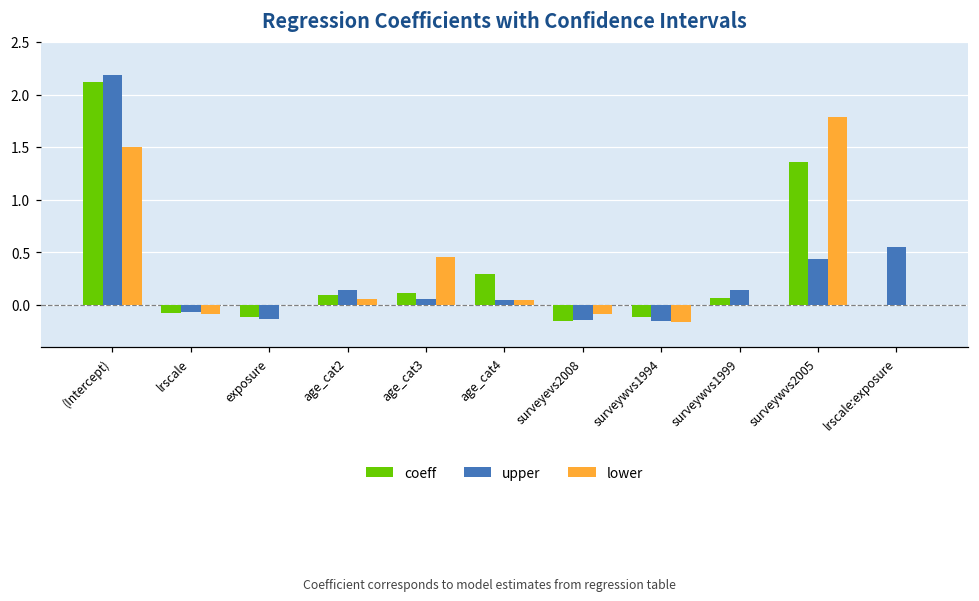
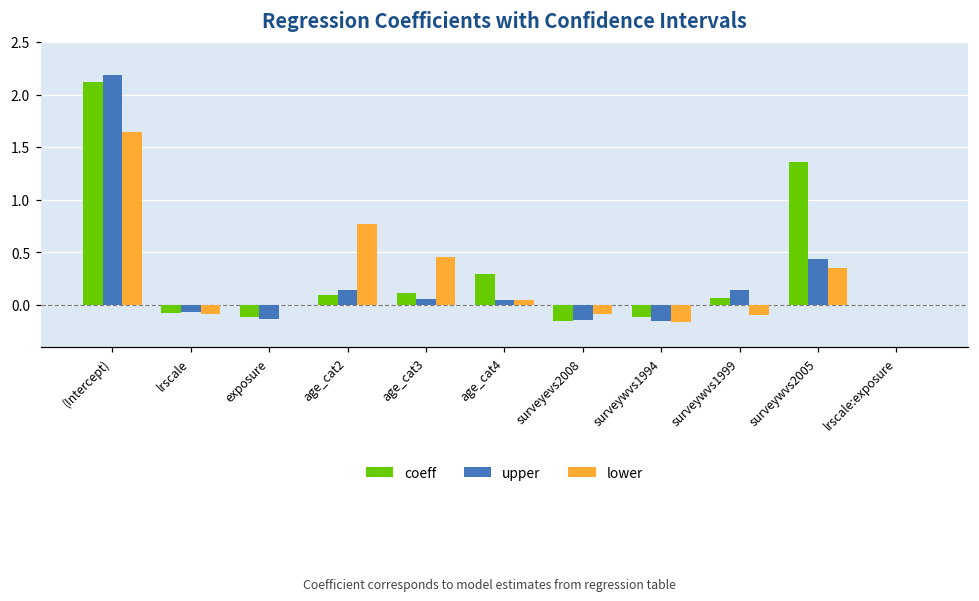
lower, (Intercept): 1.5 -> 1.6
lower, age_cat2: 0.1 -> 0.8
lower, surveywvs1999: 0.0 -> -0.1
lower, surveywvs2005: 1.8 -> 0.4
upper, lrscale:exposure: 0.6 -> 0.0
